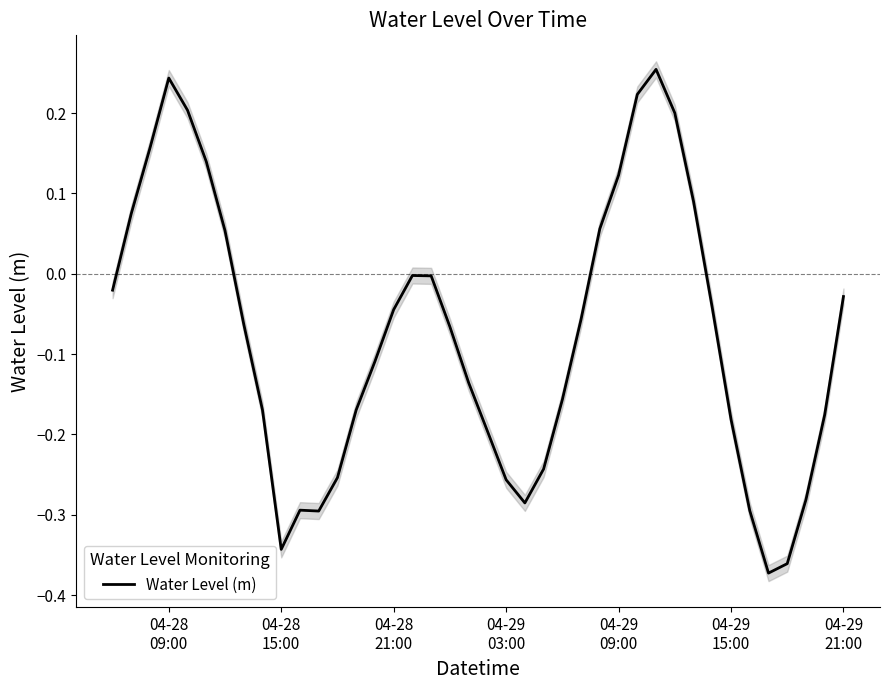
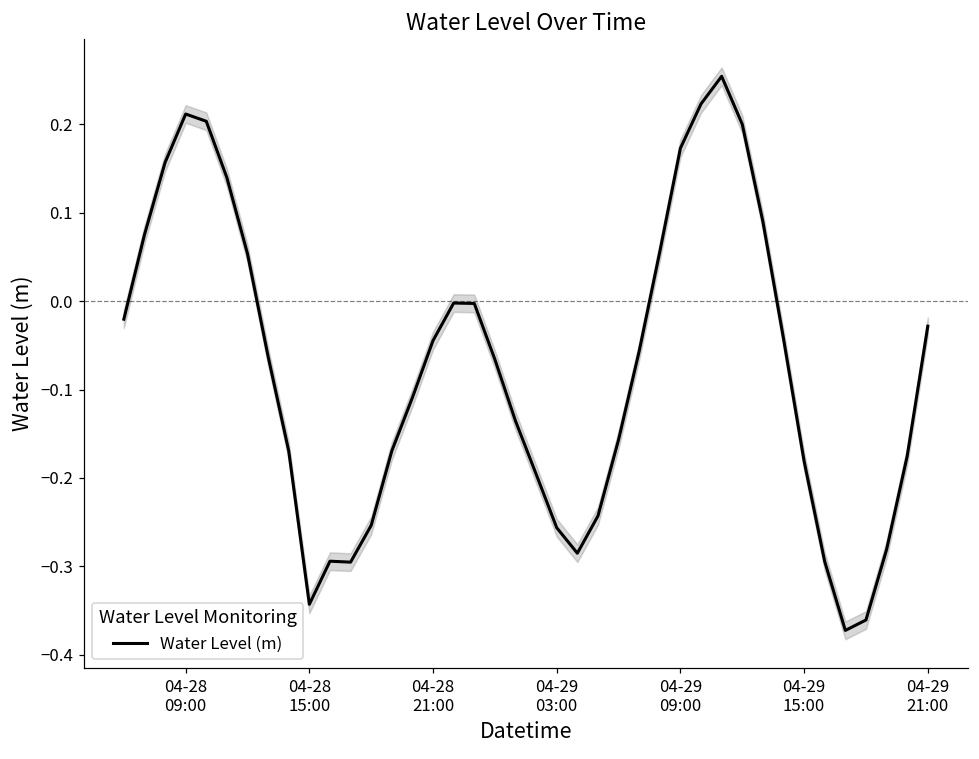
Water Level (m), 04-28 09:00: 0.24 -> 0.21
Water Level (m), 04-29 09:00: 0.12 -> 0.17
